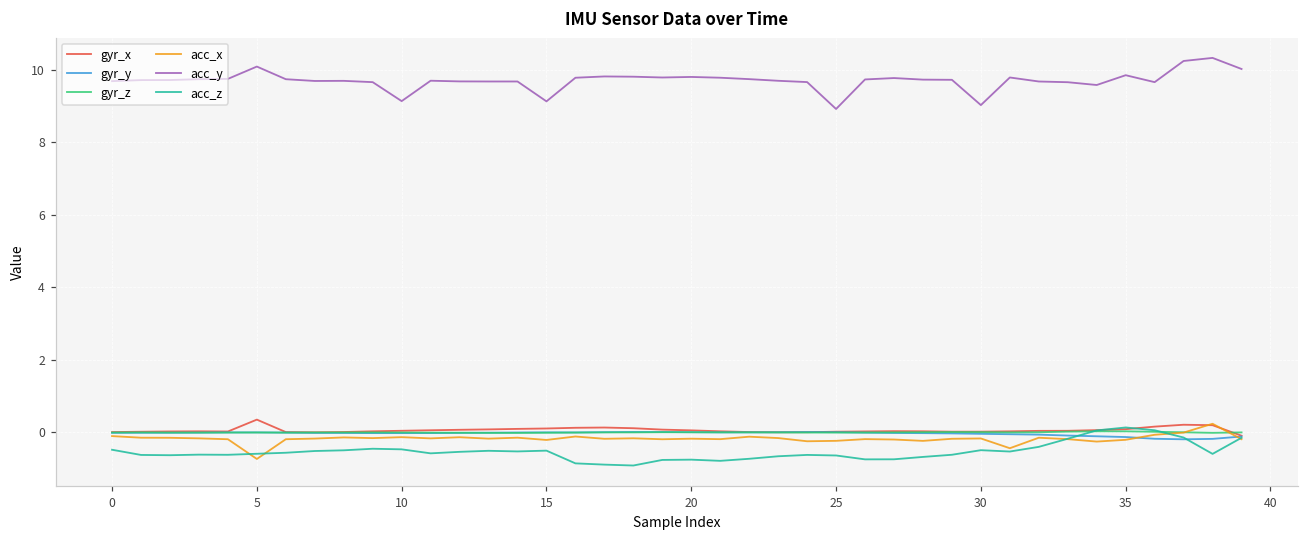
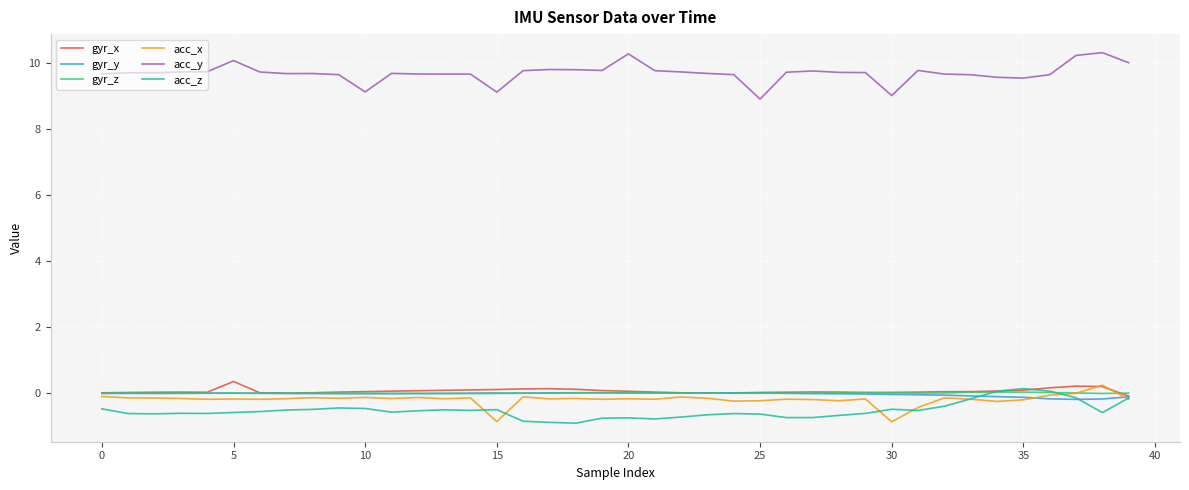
acc_x, 5: -0.7 -> -0.2
acc_x, 15: -0.2 -> -0.9
acc_y, 20: 9.8 -> 10.3
acc_x, 30: -0.2 -> -0.9
acc_y, 35: 9.8 -> 9.5
